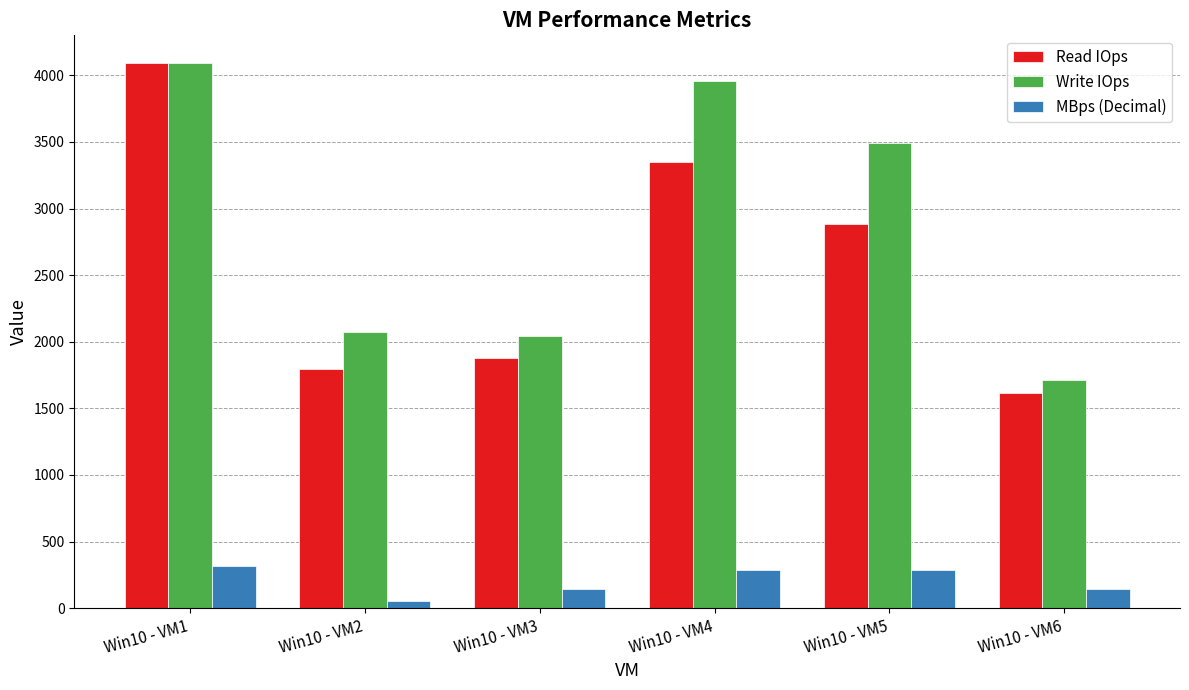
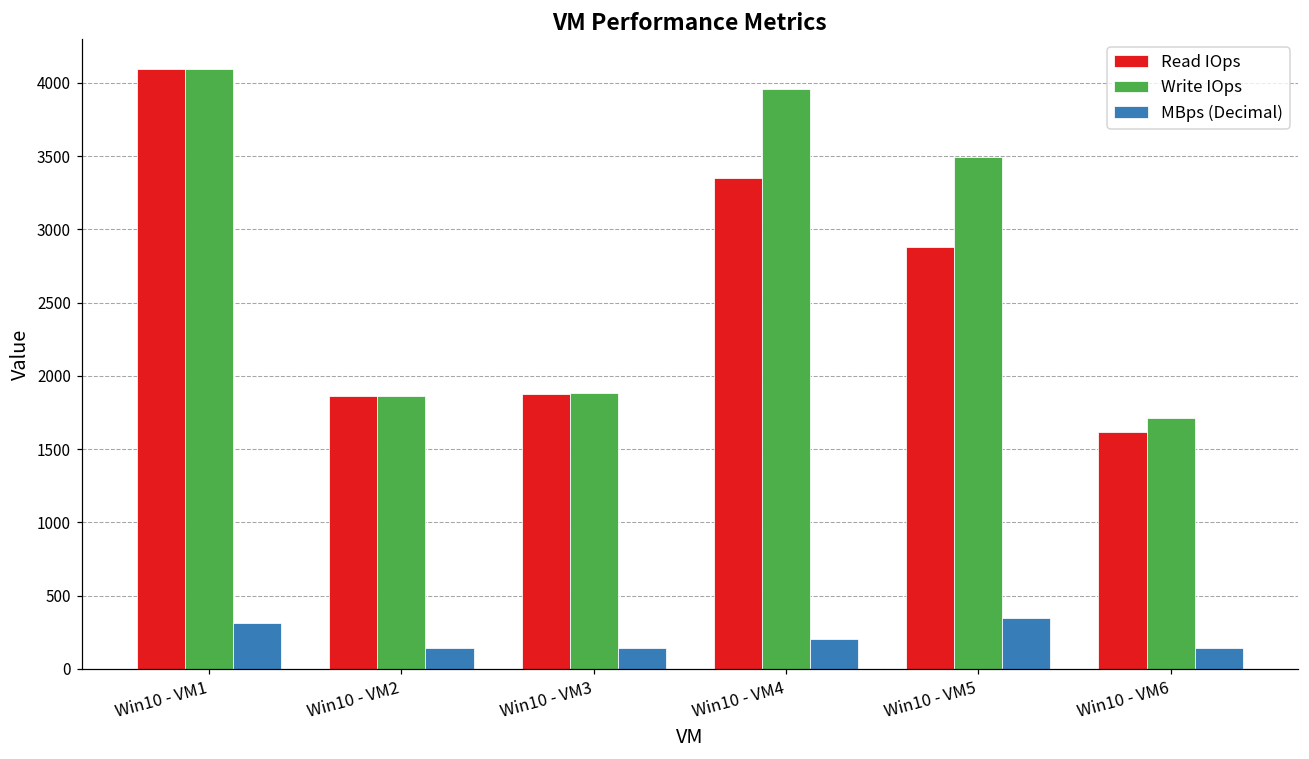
Read IOps, Win10 - VM2: 1800 -> 1870
Write IOps, Win10 - VM2: 2070 -> 1870
MBps (Decimal), Win10 - VM2: 60 -> 140
Write IOps, Win10 - VM3: 2040 -> 1880
MBps (Decimal), Win10 - VM4: 290 -> 210
MBps (Decimal), Win10 - VM5: 280 -> 340
